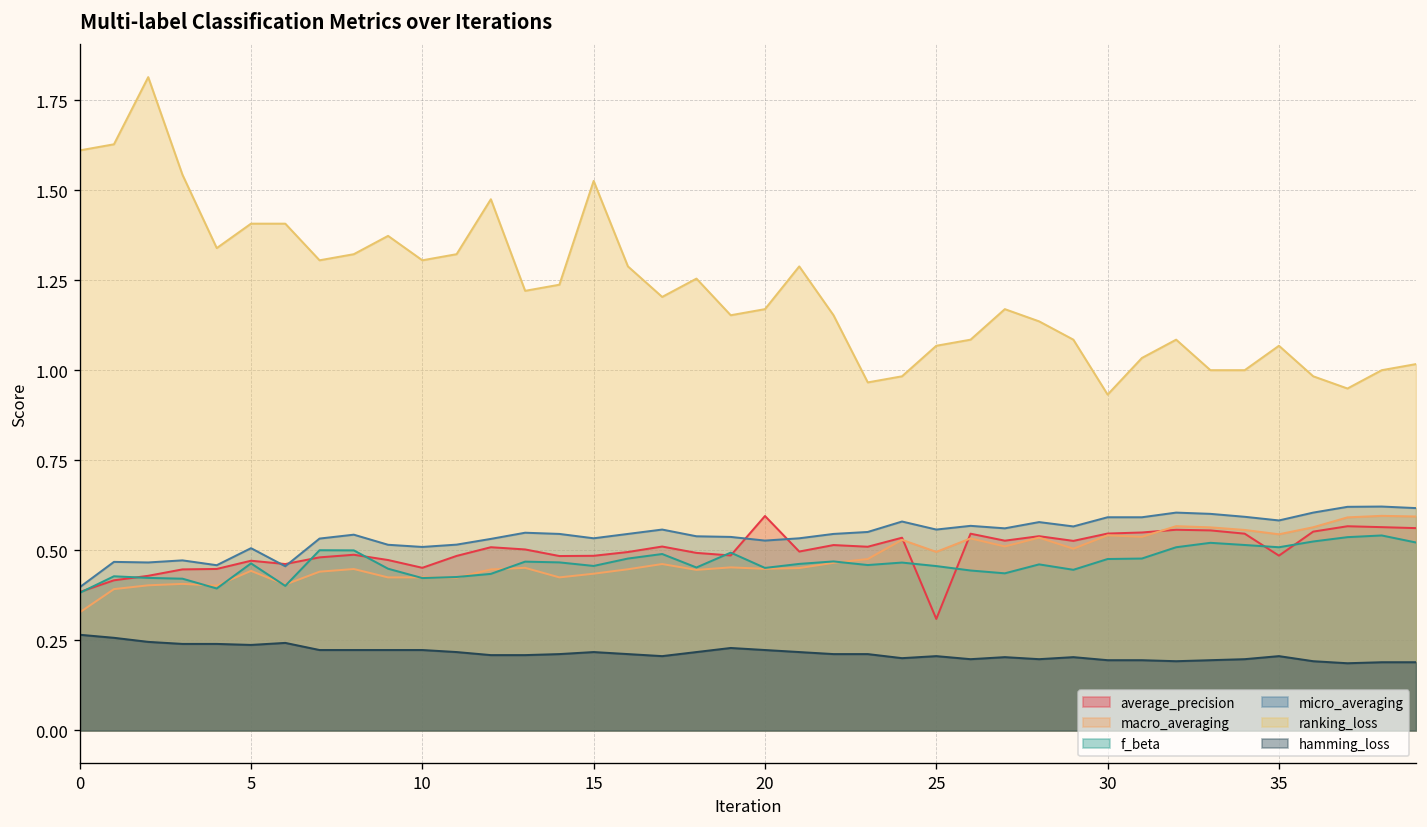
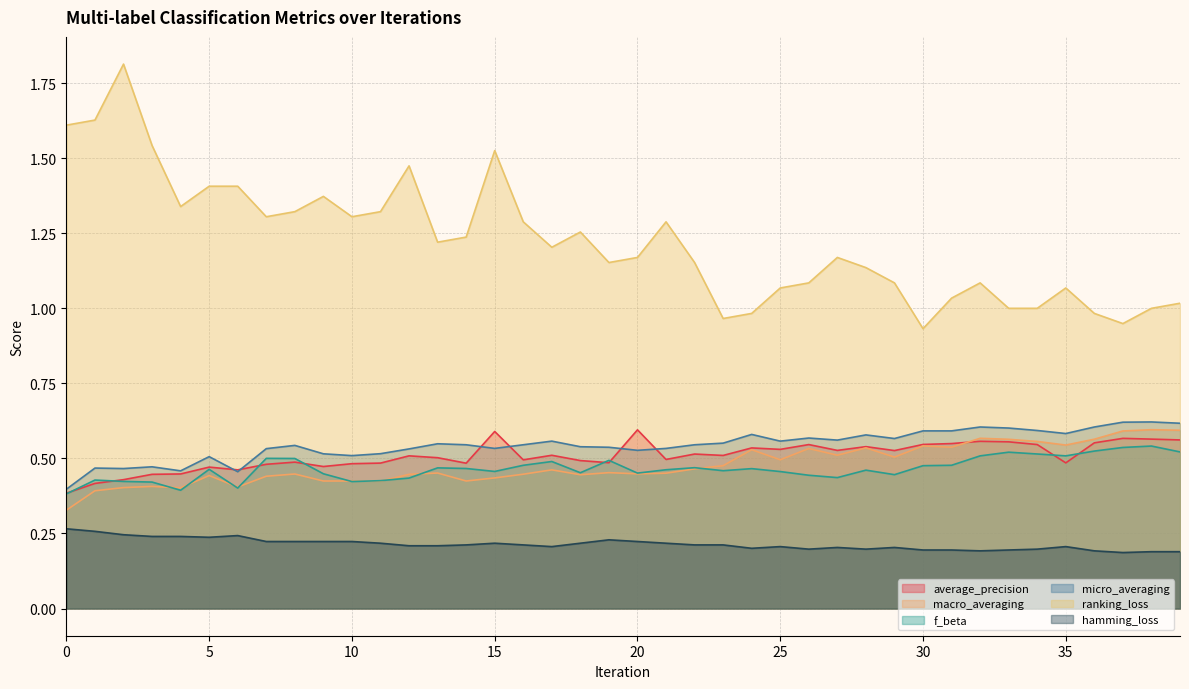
average_precision, 10: 0.45 -> 0.48
average_precision, 15: 0.48 -> 0.59
average_precision, 25: 0.31 -> 0.53
